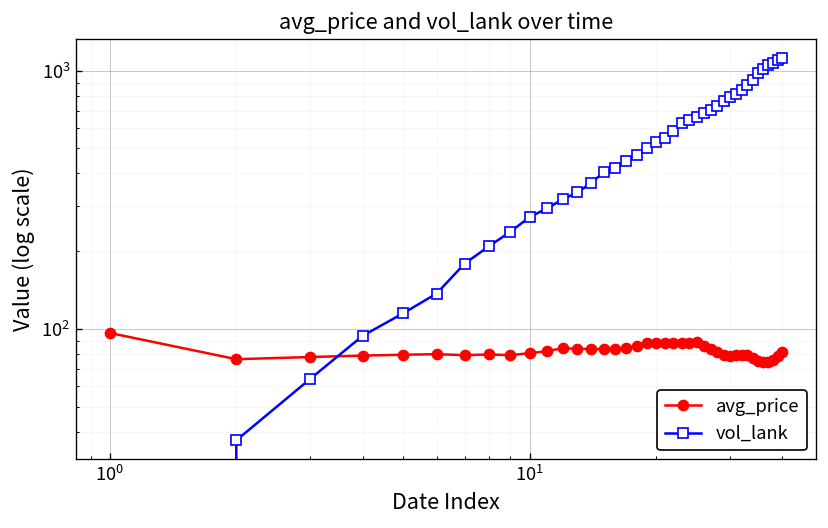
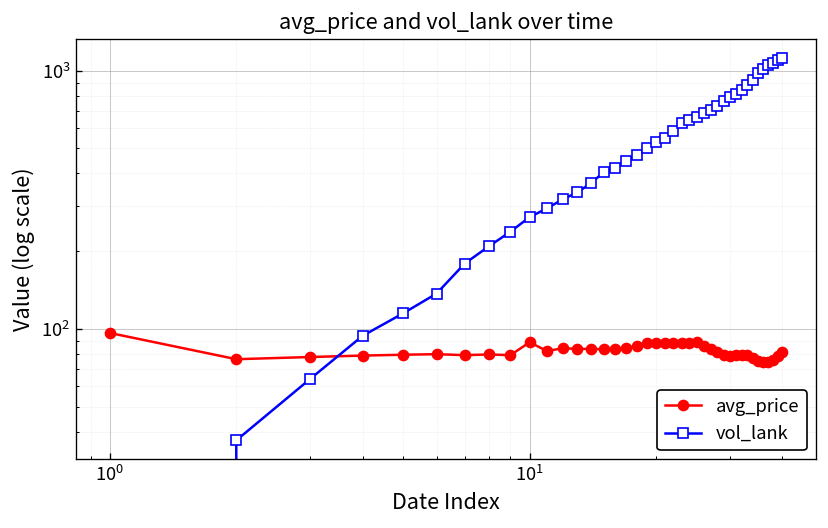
avg_price, 10^1: 81 -> 89
